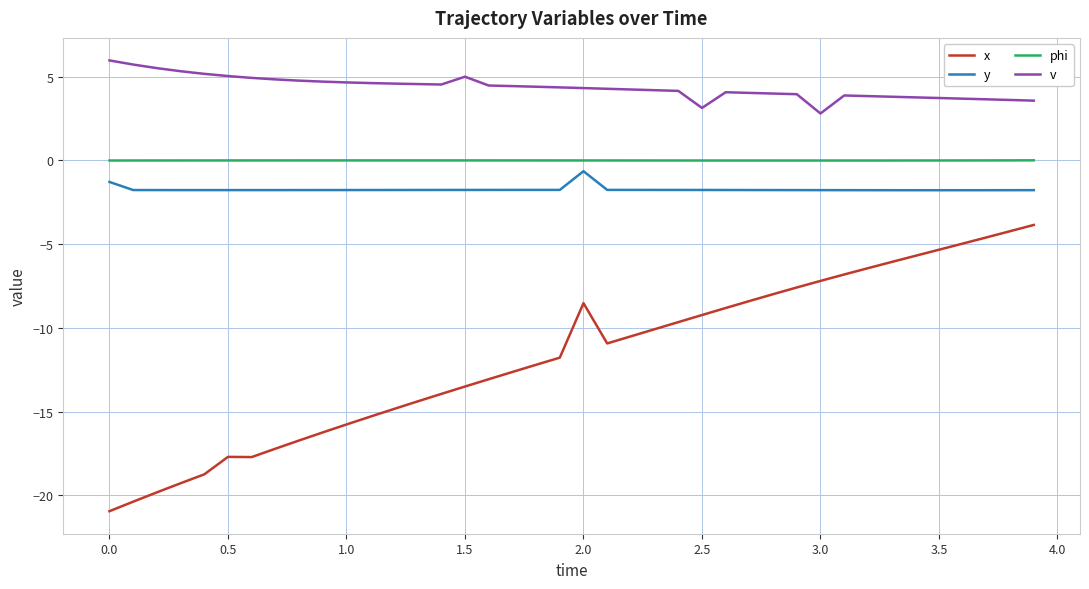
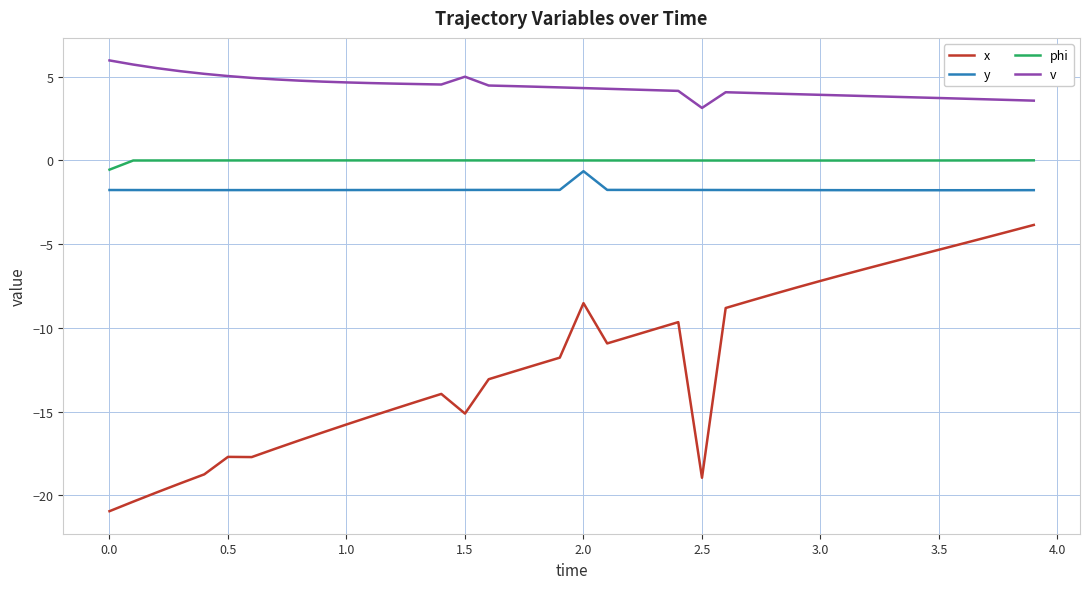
y, 0.0: -1.3 -> -1.8
phi, 0.0: 0.0 -> -0.5
x, 1.5: -13.5 -> -15.1
x, 2.5: -9.2 -> -19.0
v, 3.0: 2.8 -> 3.9
